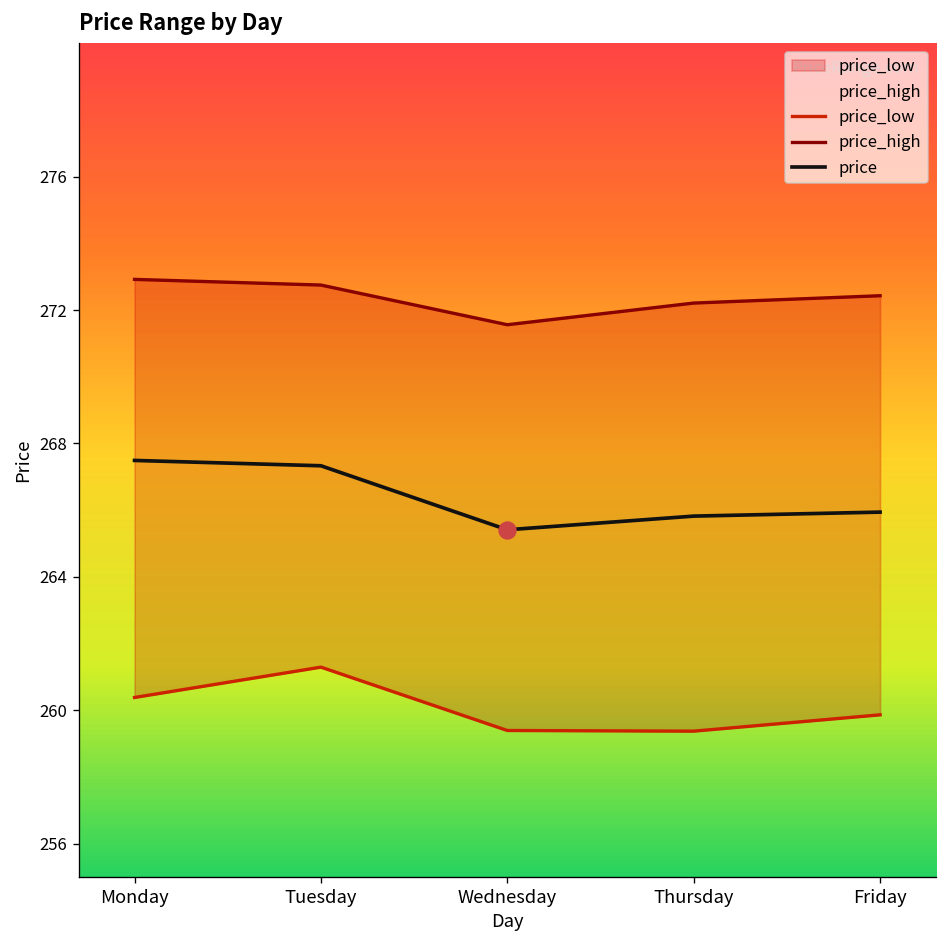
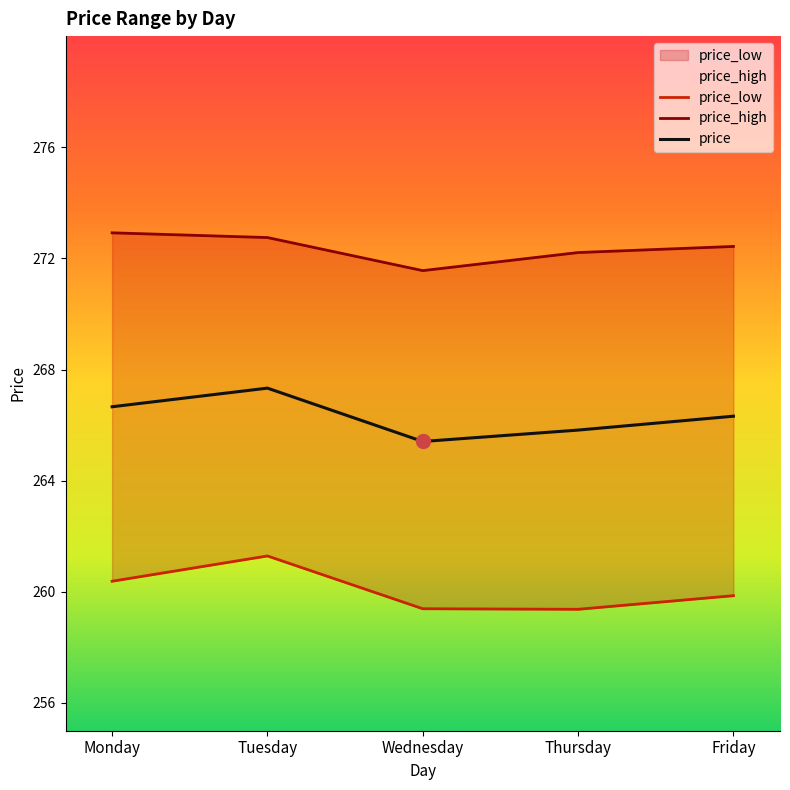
price, Monday: 267.5 -> 266.7
price, Friday: 265.9 -> 266.3
